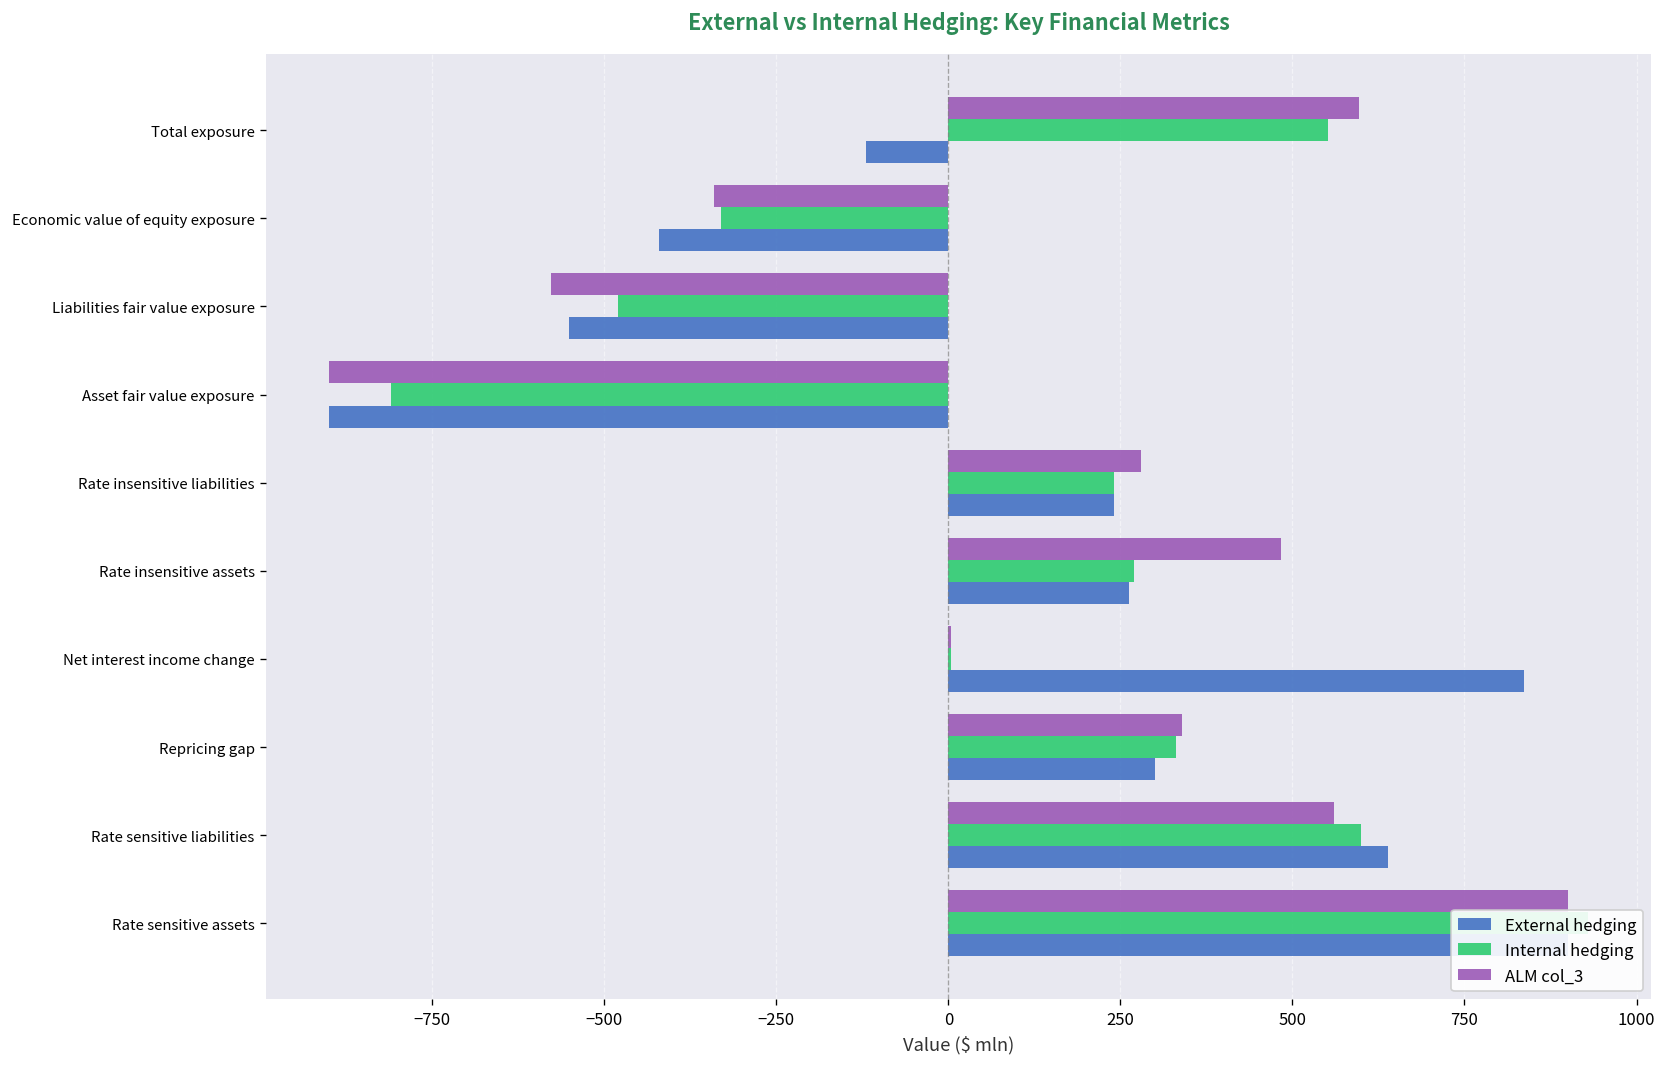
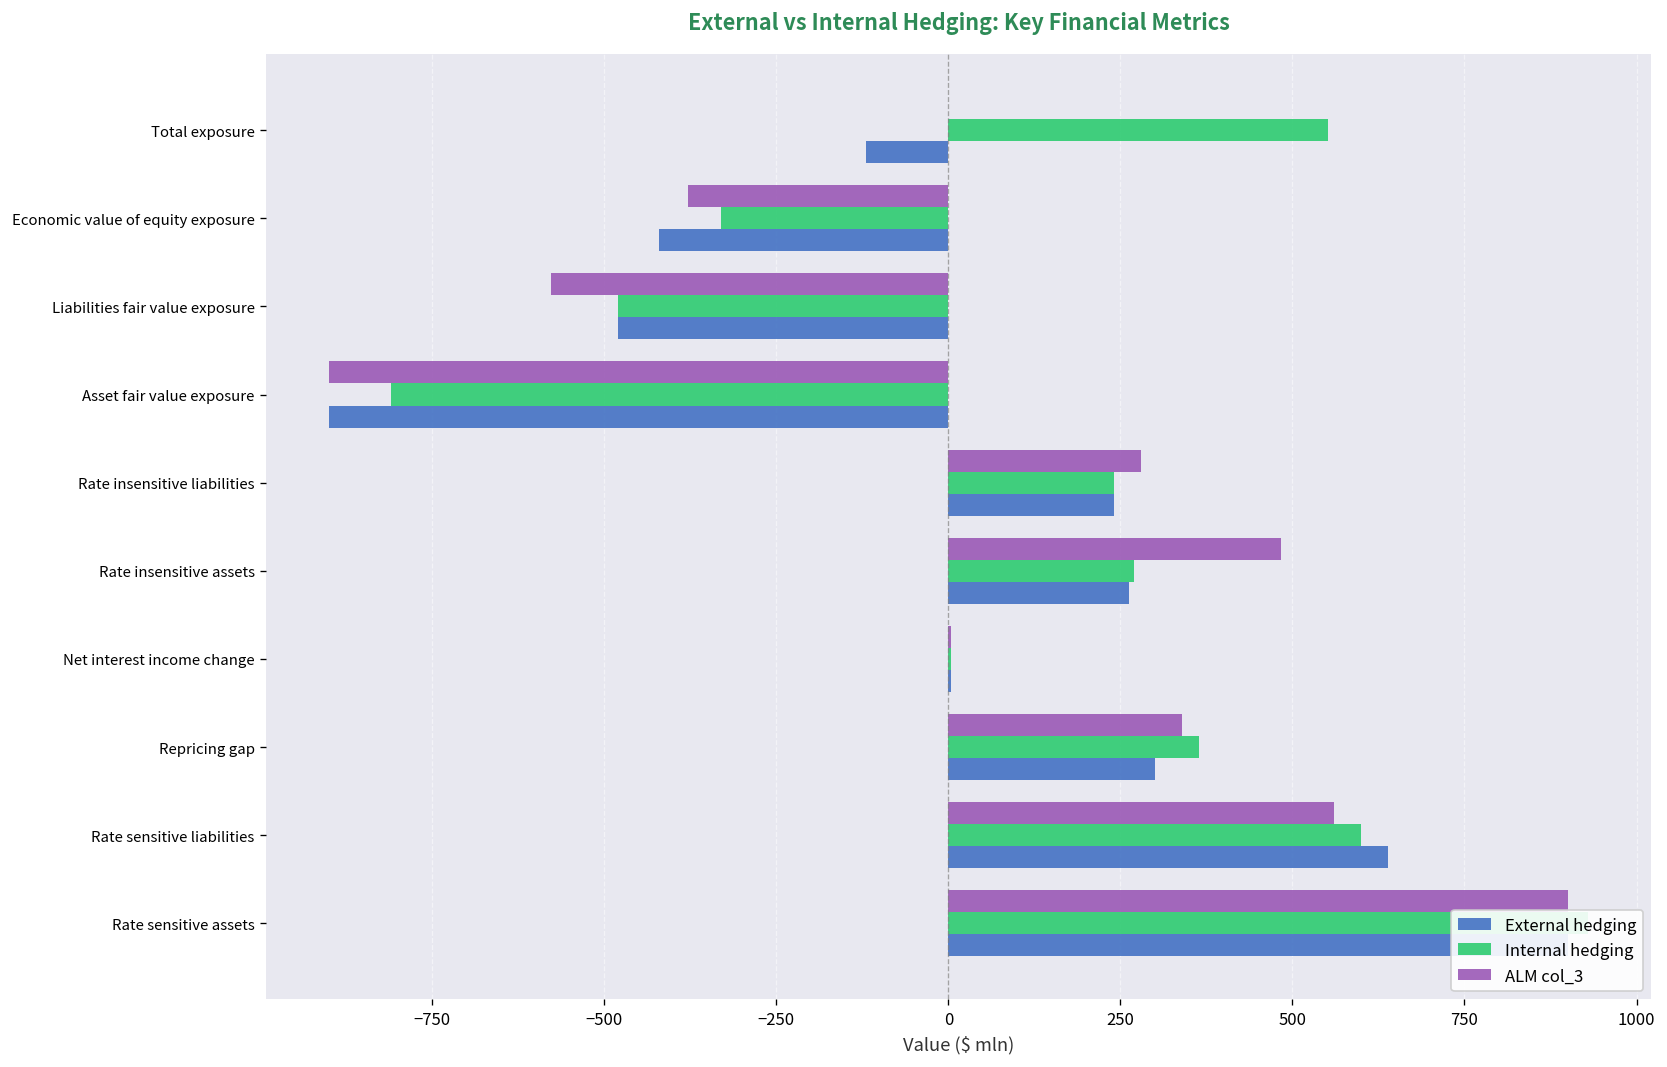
ALM col_3, Total exposure: 600 -> 0
ALM col_3, Economic value of equity exposure: -340 -> -380
External hedging, Liabilities fair value exposure: -550 -> -480
External hedging, Net interest income change: 840 -> 0
Internal hedging, Repricing gap: 330 -> 360
